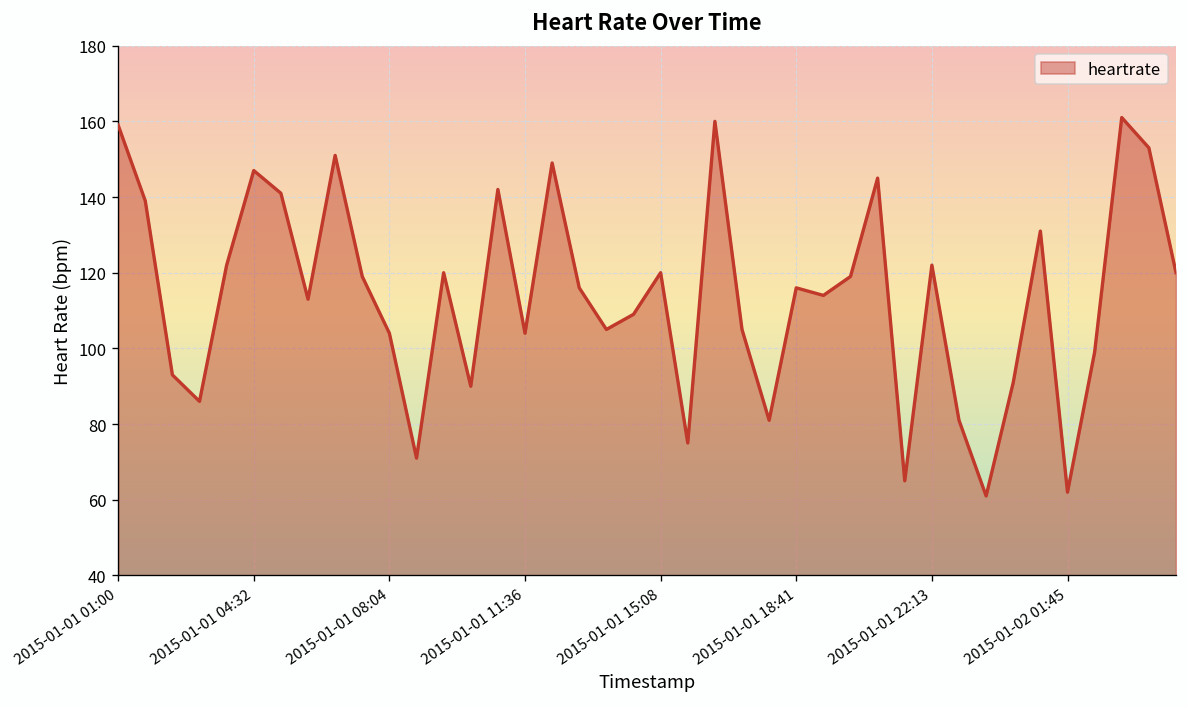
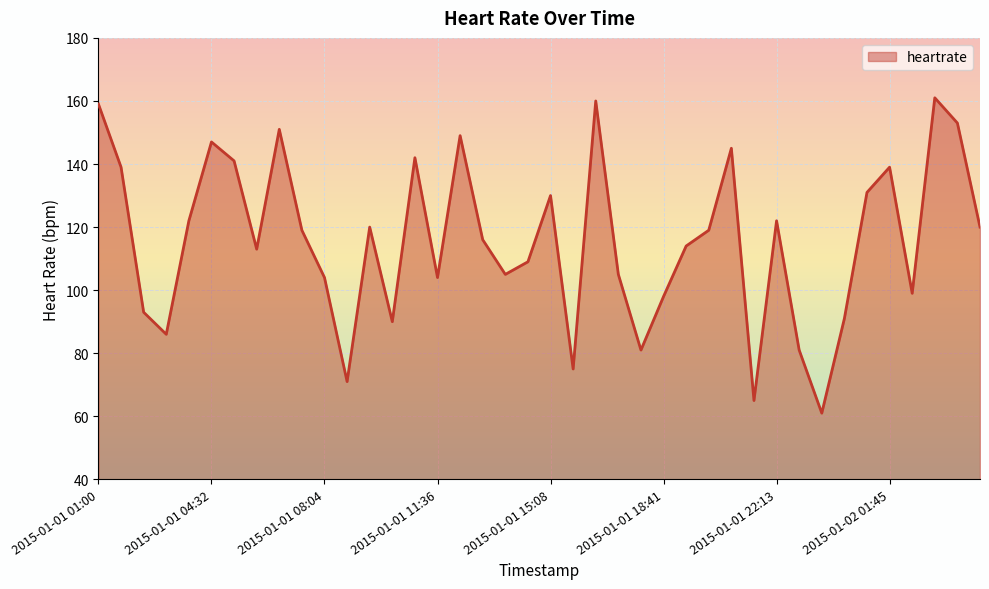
2015-01-01 15:08: 120 -> 130
2015-01-01 18:41: 116 -> 98
2015-01-02 01:45: 62 -> 139
